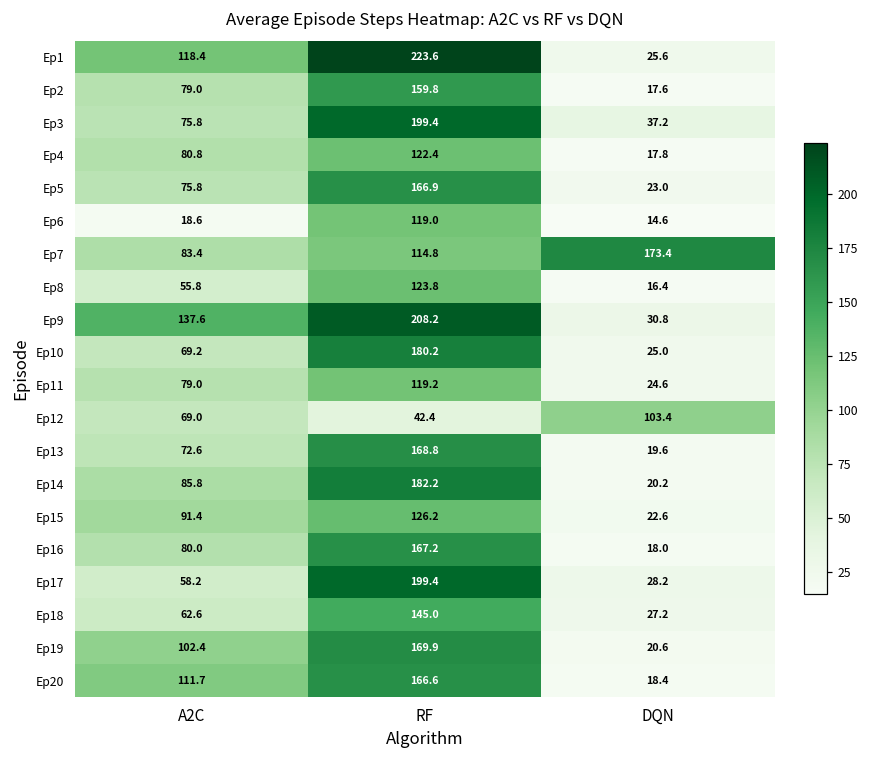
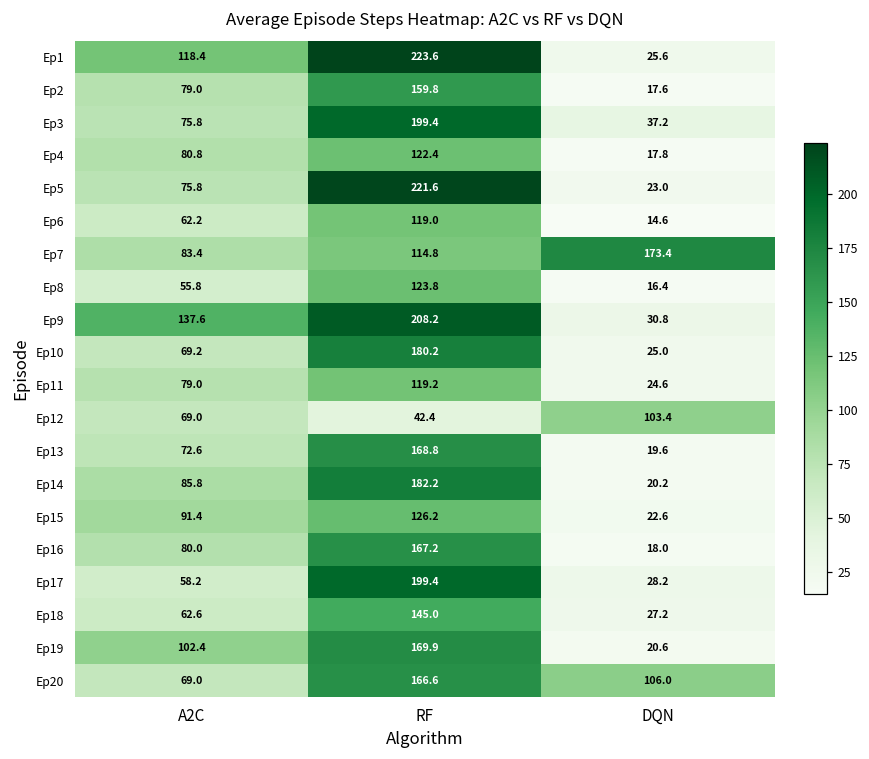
Ep5, RF: 166.9 -> 221.6
Ep6, A2C: 18.6 -> 62.2
Ep20, A2C: 111.7 -> 69.0
Ep20, DQN: 18.4 -> 106.0
